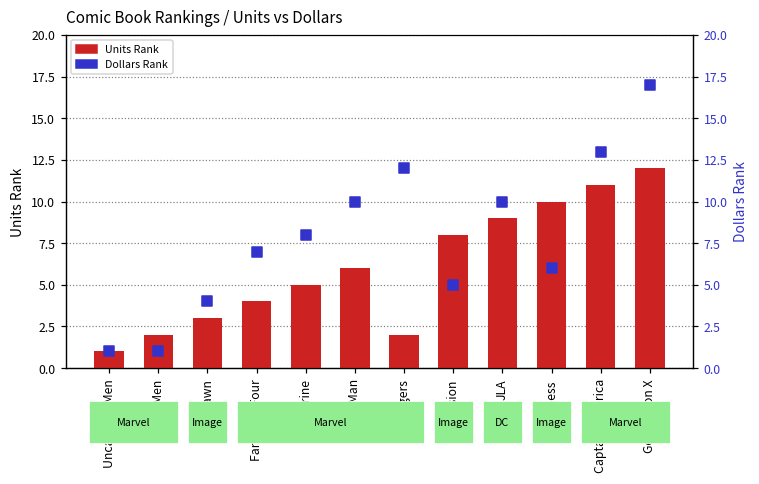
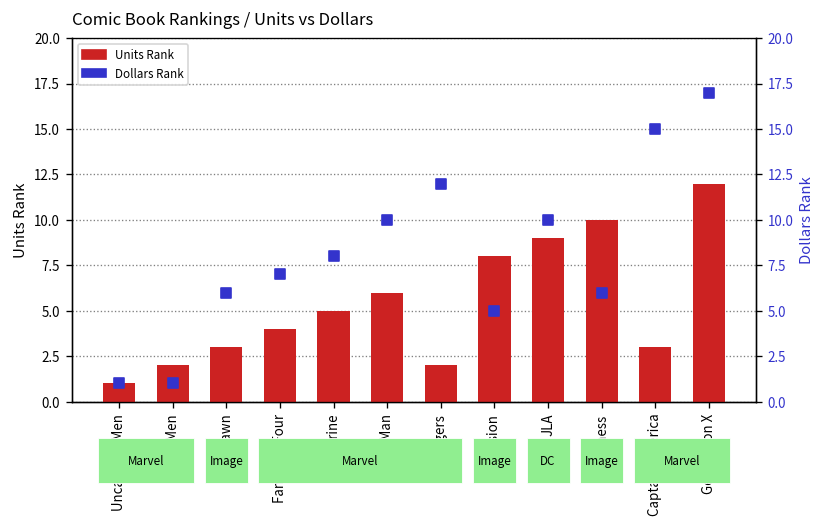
Dollars Rank, Spawn: 4 -> 6
Units Rank, Captain America: 11 -> 3
Dollars Rank, Captain America: 13 -> 15
